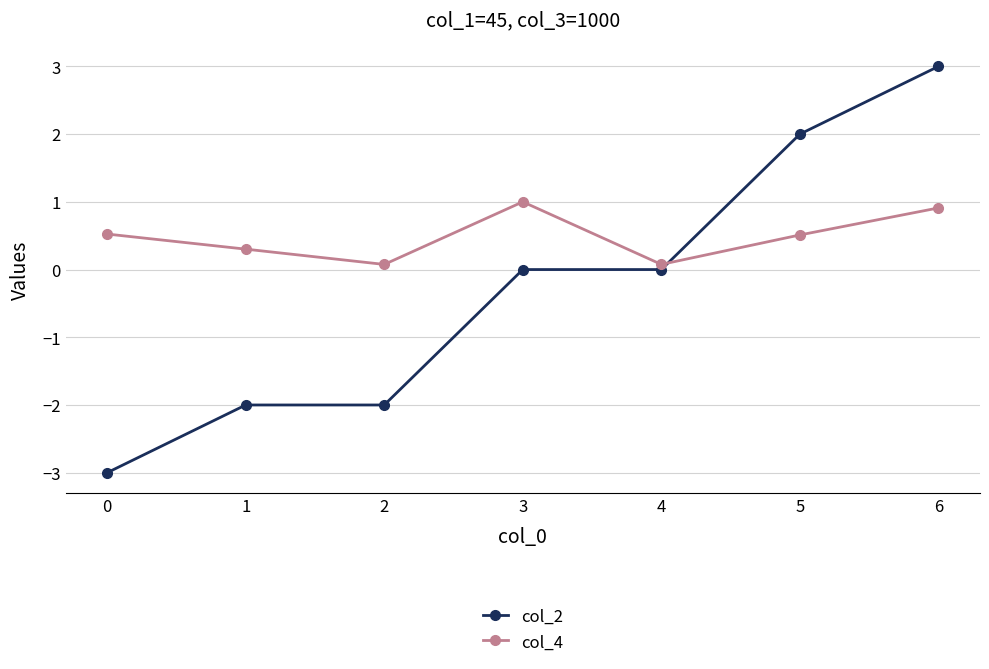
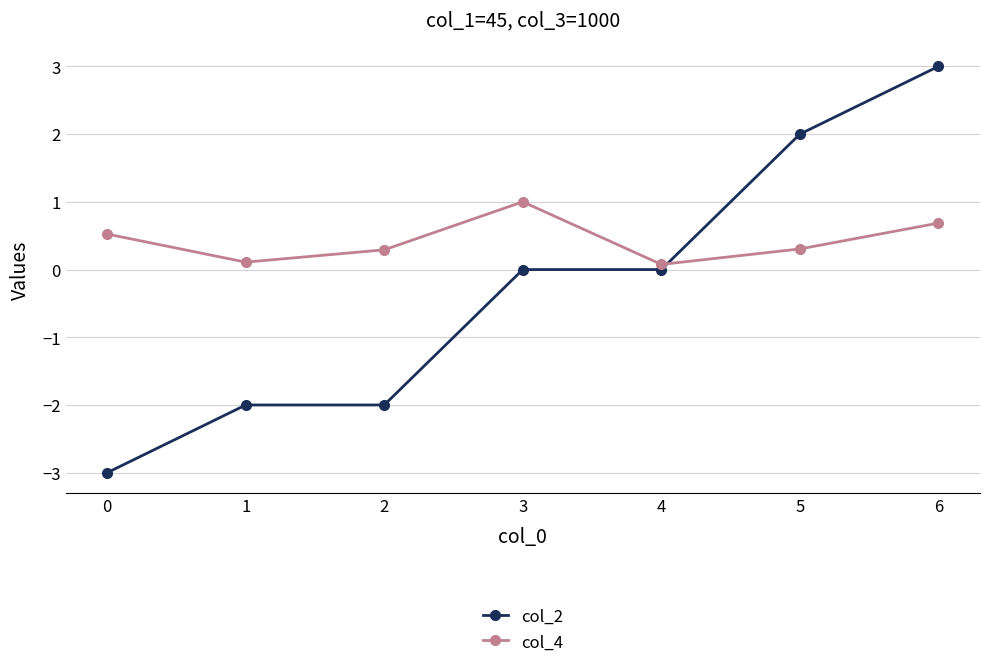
col_4, 1: 0.3 -> 0.1
col_4, 2: 0.1 -> 0.3
col_4, 5: 0.5 -> 0.3
col_4, 6: 0.9 -> 0.7
